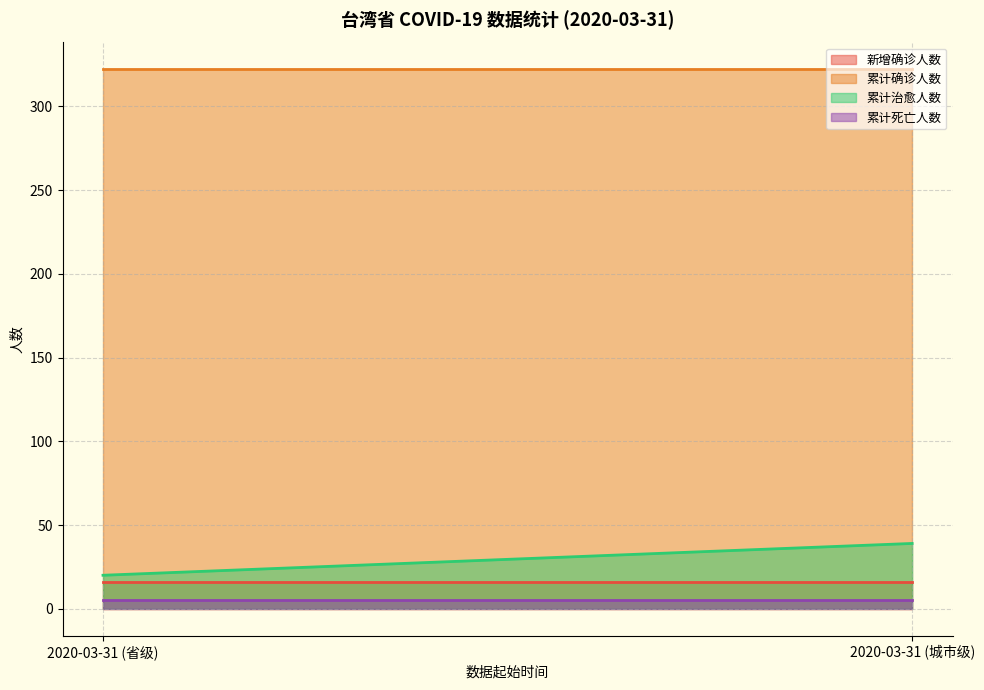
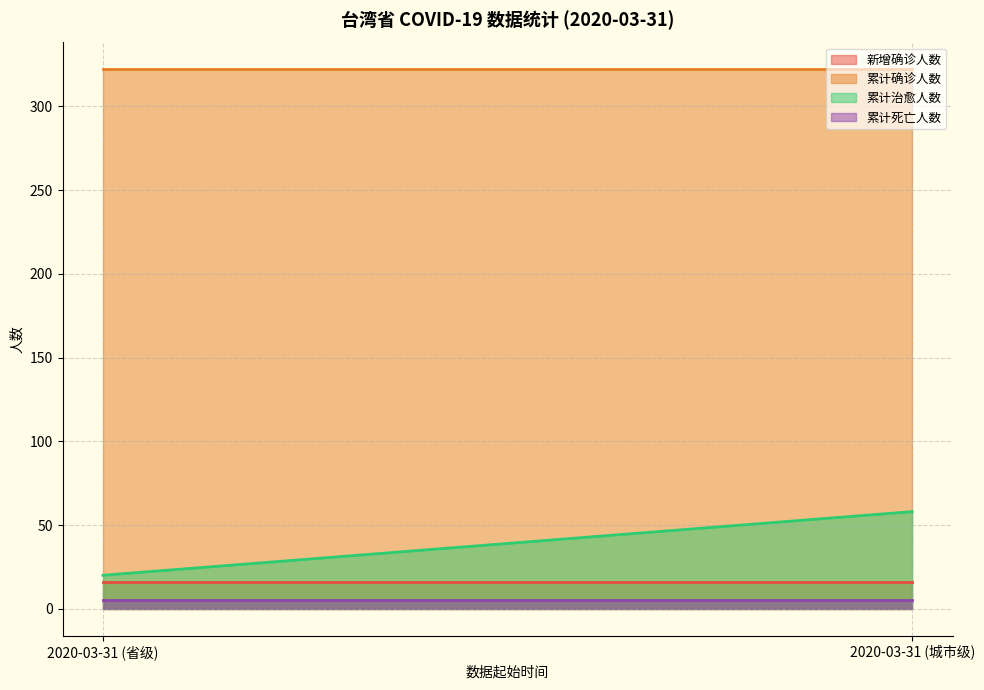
累计治愈人数, 2020-03-31 (城市级): 39 -> 58
